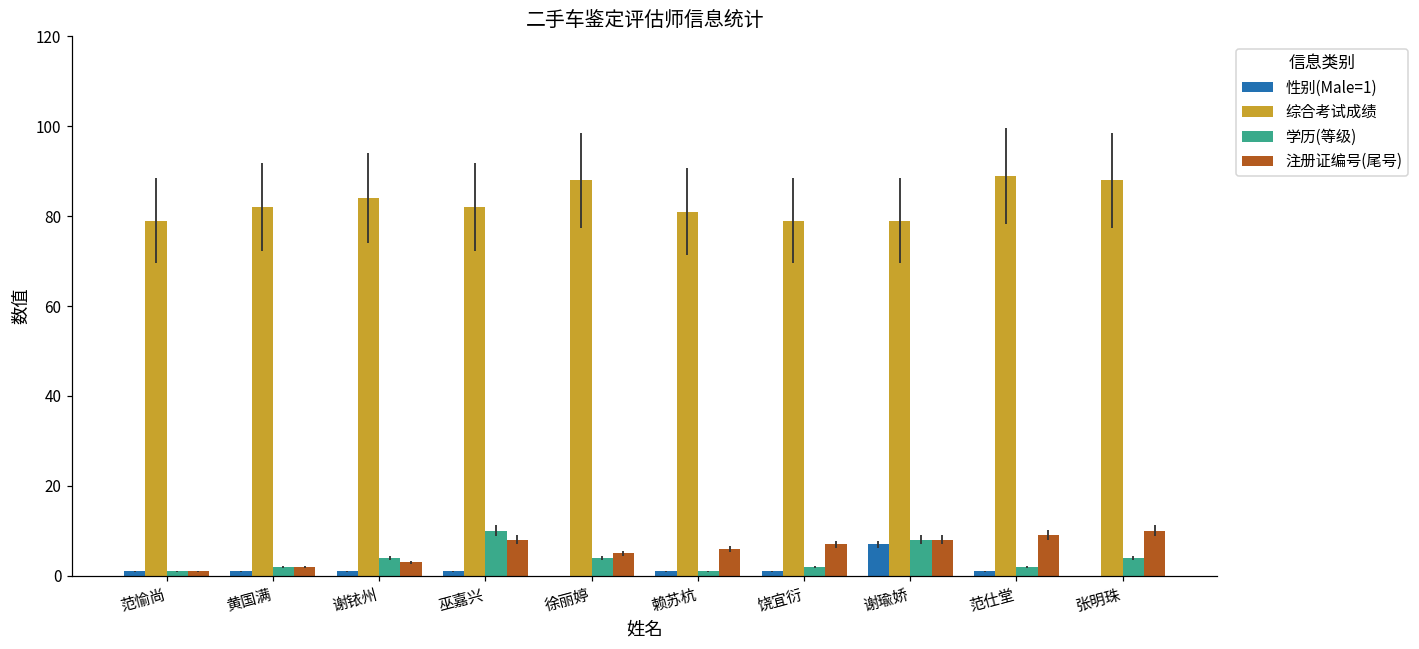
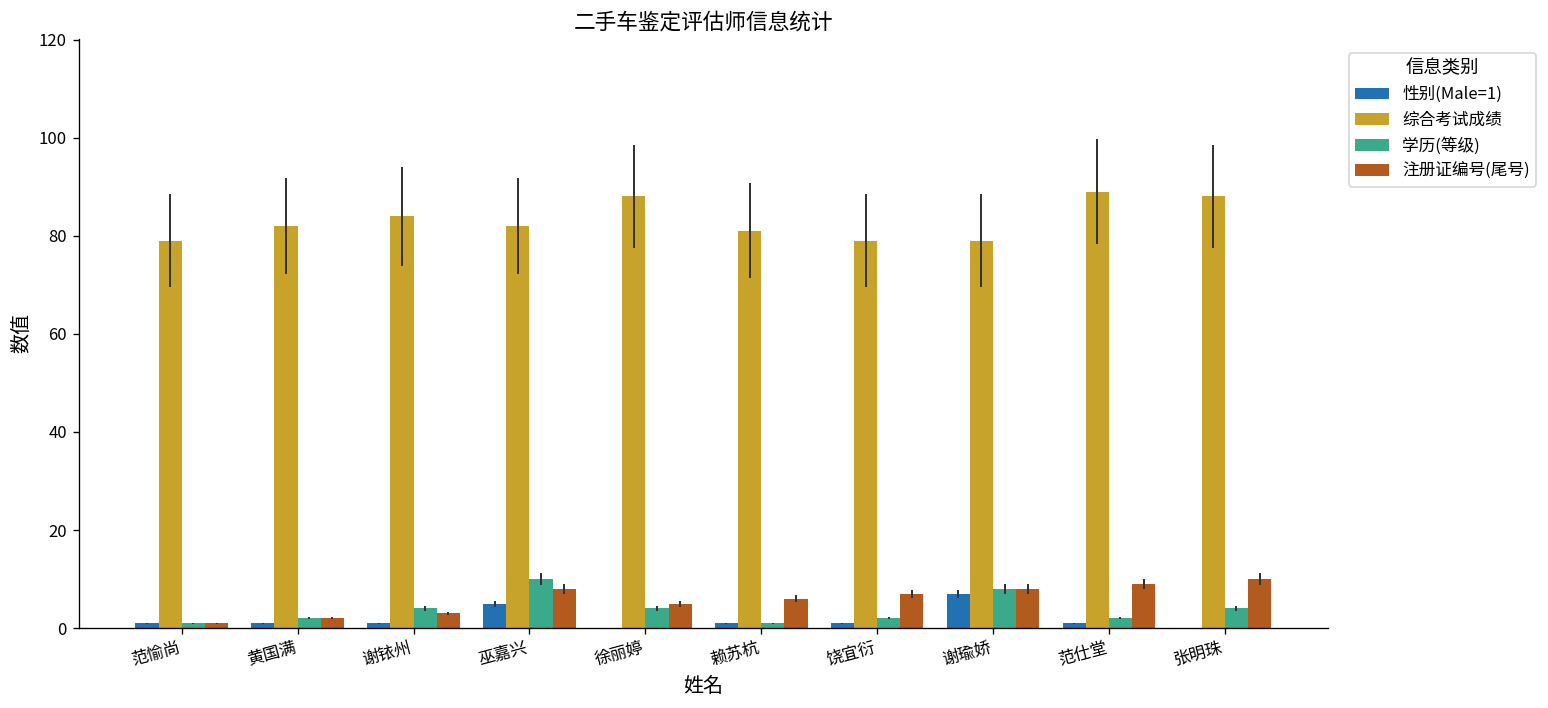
性别(Male=1), 巫嘉兴: 1 -> 5
